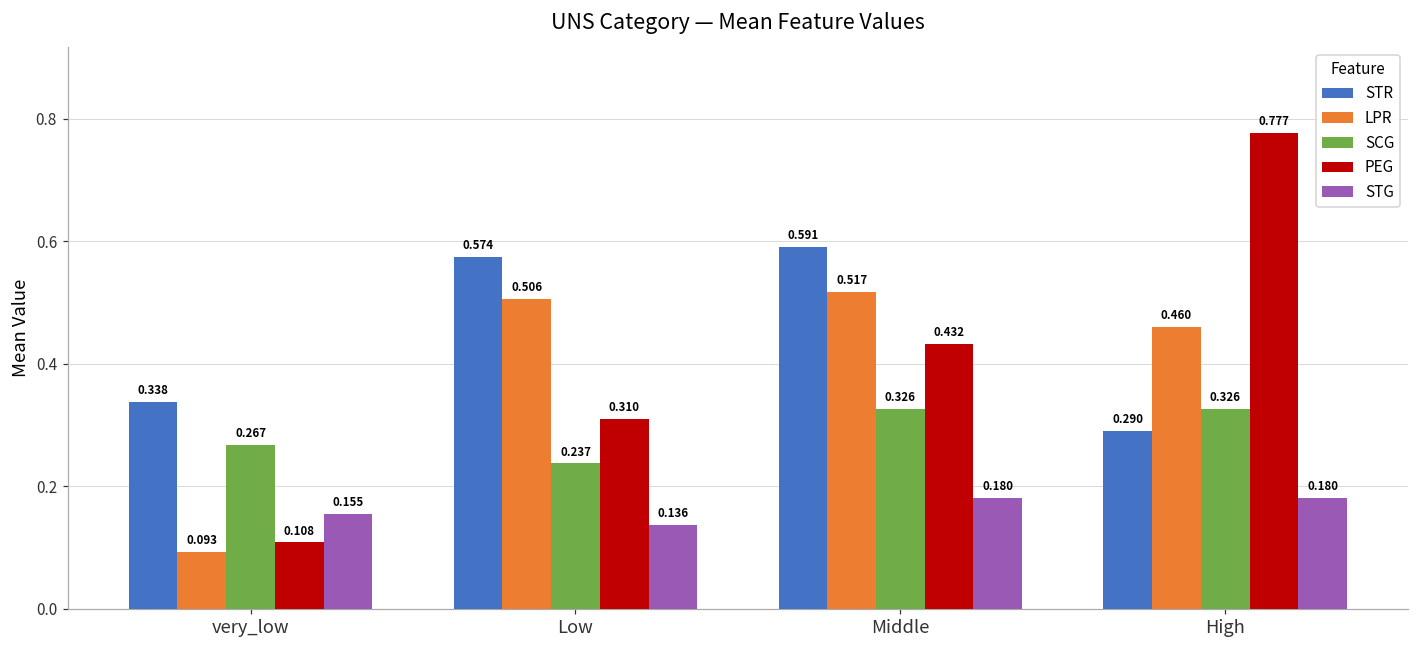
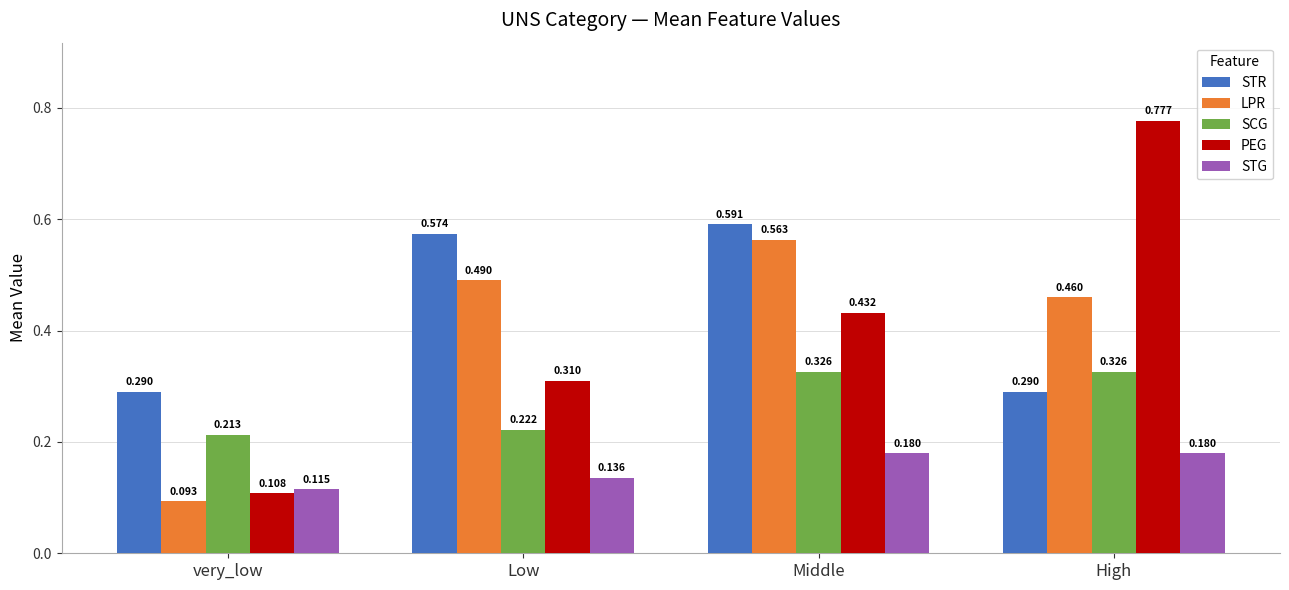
STR, very_low: 0.338 -> 0.290
SCG, very_low: 0.267 -> 0.213
STG, very_low: 0.155 -> 0.115
LPR, Low: 0.506 -> 0.490
SCG, Low: 0.237 -> 0.222
LPR, Middle: 0.517 -> 0.563
